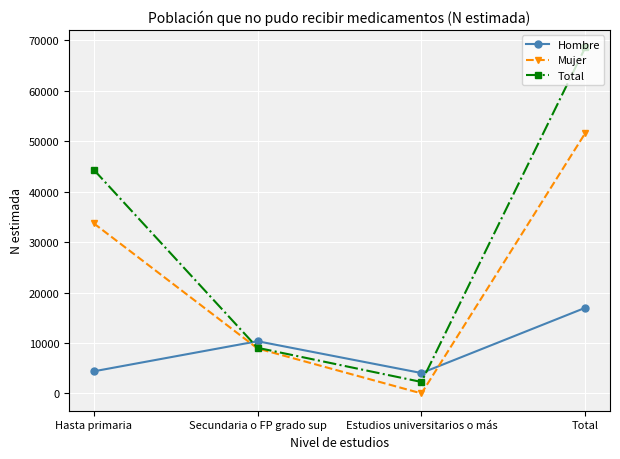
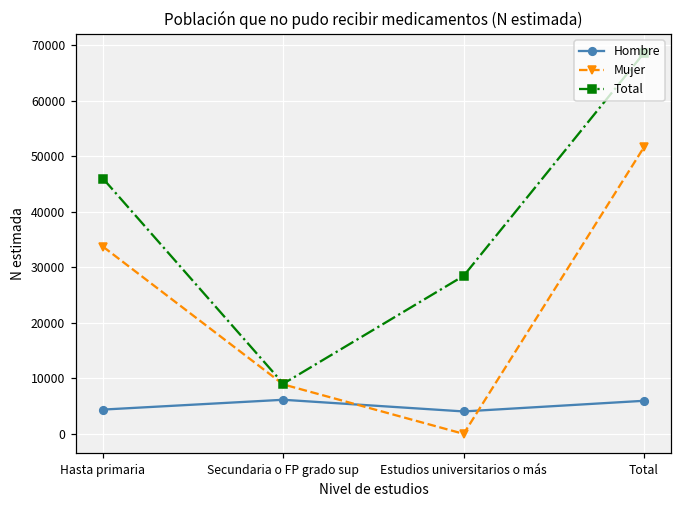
Total, Hasta primaria: 44000 -> 46000
Hombre, Secundaria o FP grado sup: 10000 -> 6000
Total, Estudios universitarios o más: 2000 -> 28000
Hombre, Total: 17000 -> 6000
